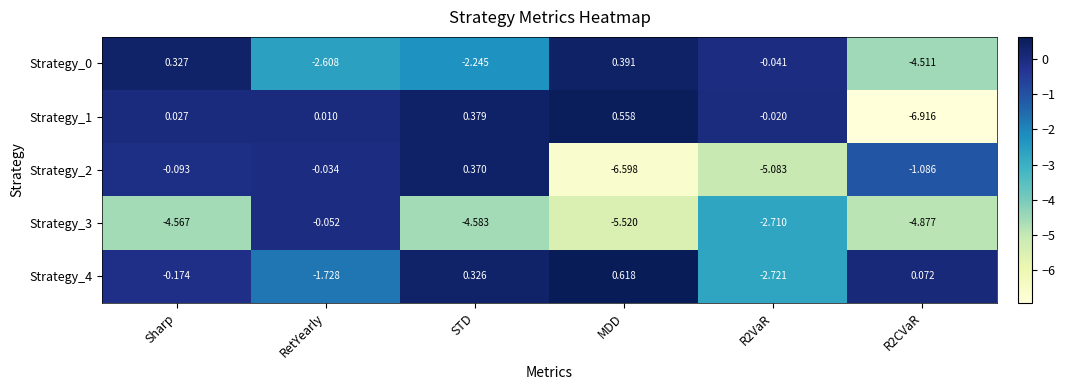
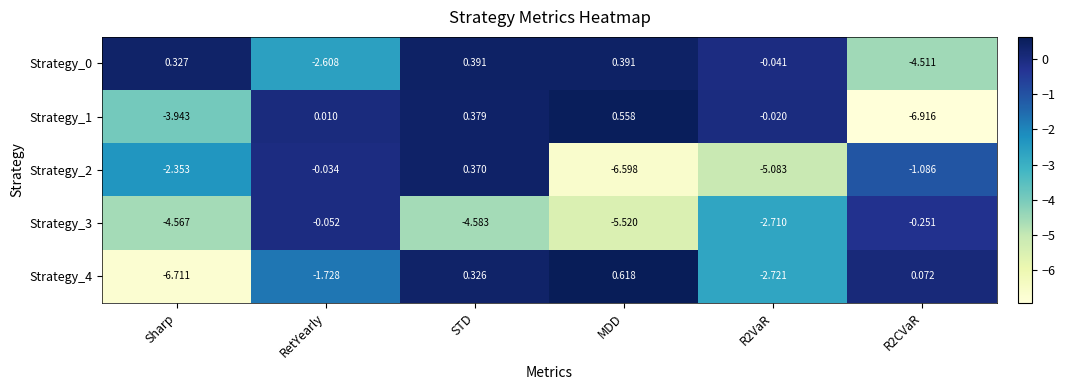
Strategy_0, STD: -2.245 -> 0.391
Strategy_1, Sharp: 0.027 -> -3.943
Strategy_2, Sharp: -0.093 -> -2.353
Strategy_3, R2CVaR: -4.877 -> -0.251
Strategy_4, Sharp: -0.174 -> -6.711
